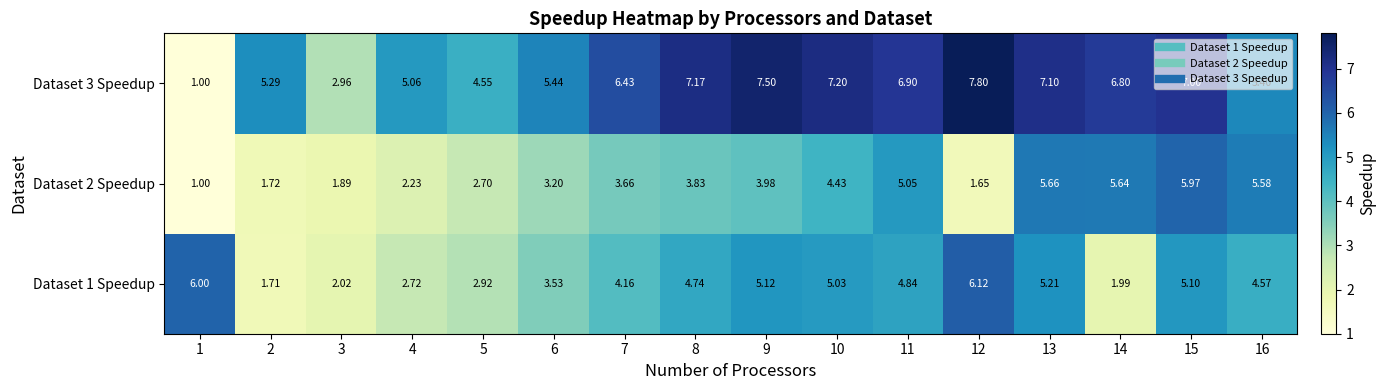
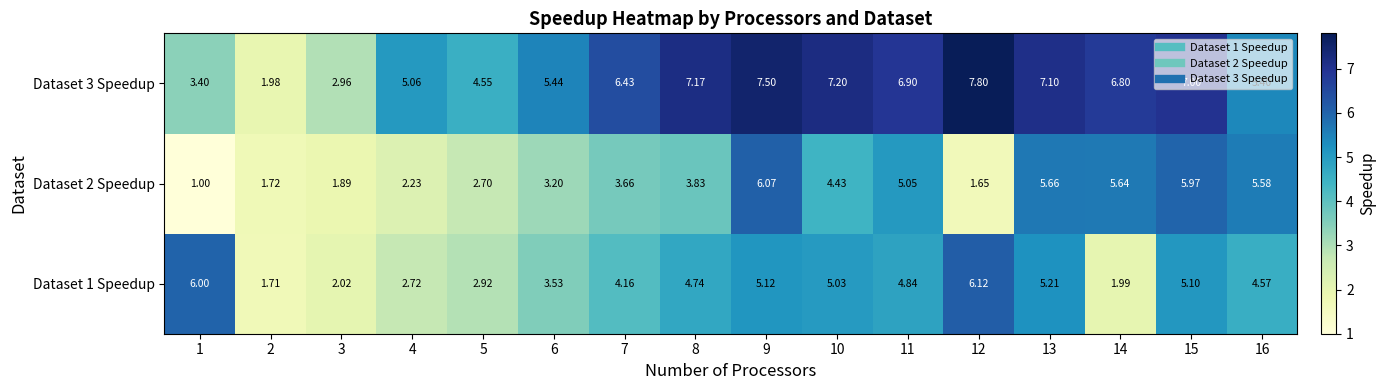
Dataset 3 Speedup, 1: 1.00 -> 3.40
Dataset 3 Speedup, 2: 5.29 -> 1.98
Dataset 2 Speedup, 9: 3.98 -> 6.07
